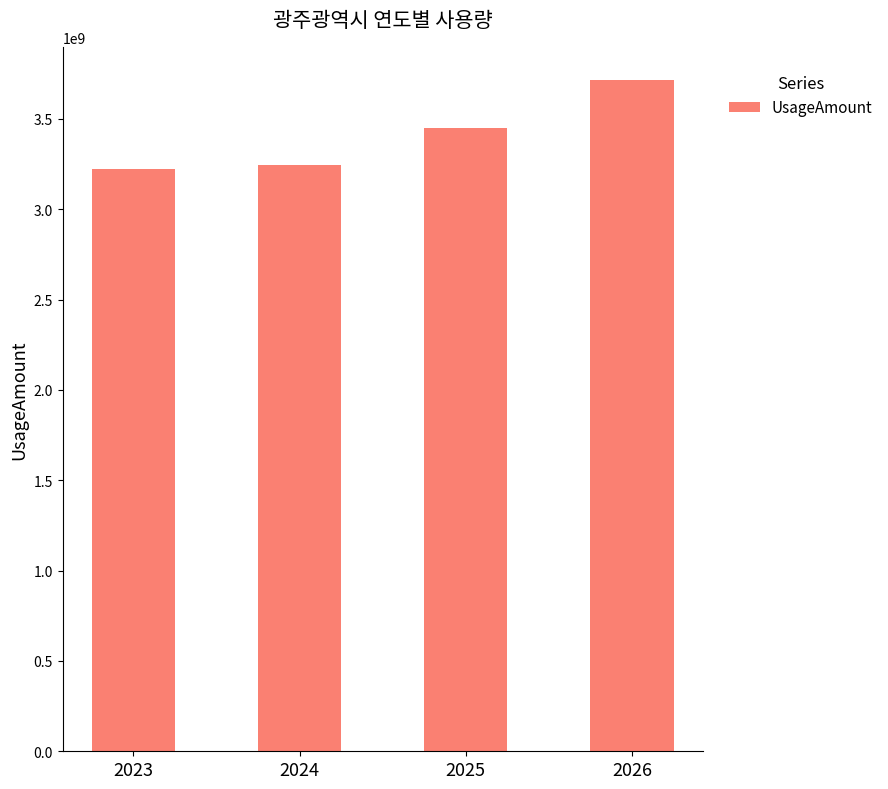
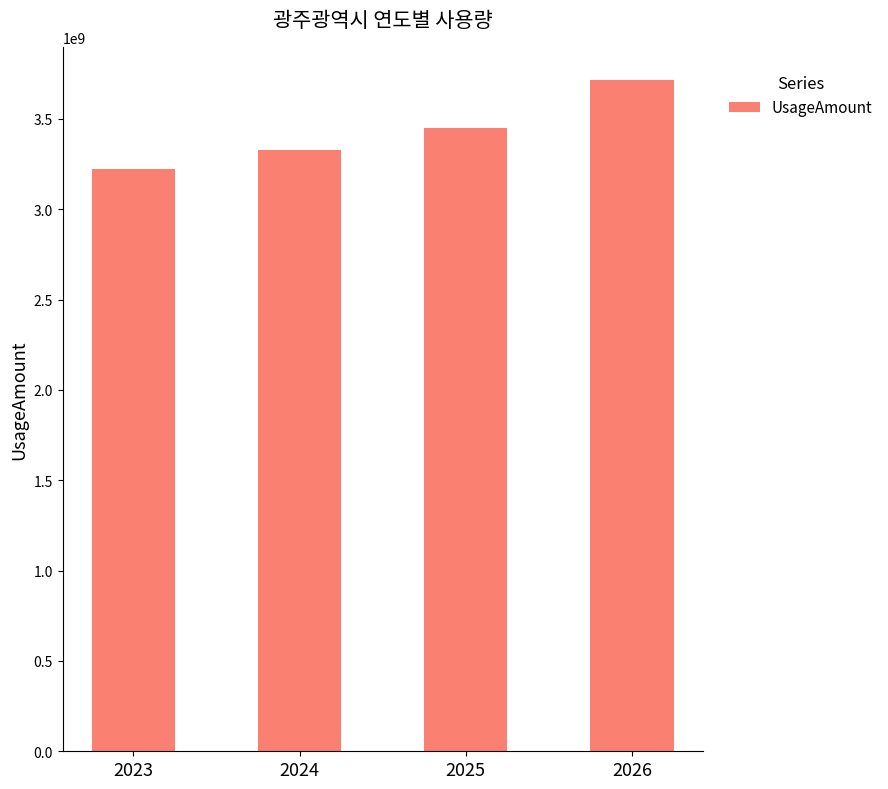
2024: 3250000000 -> 3330000000
